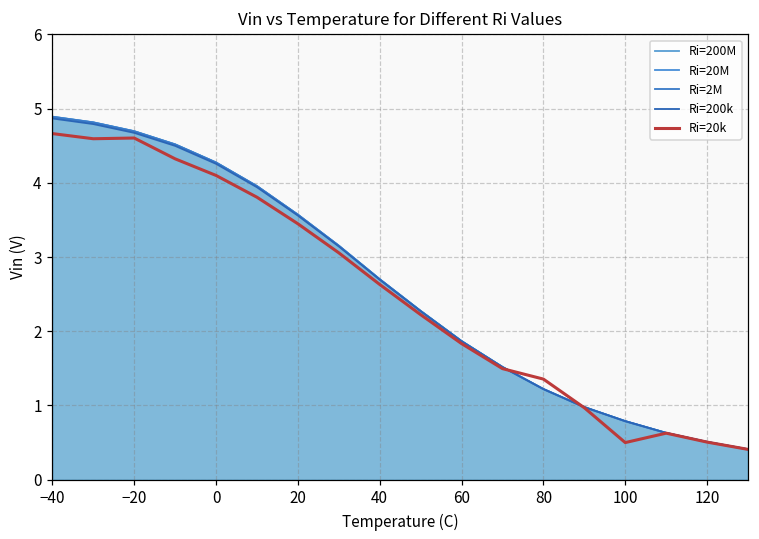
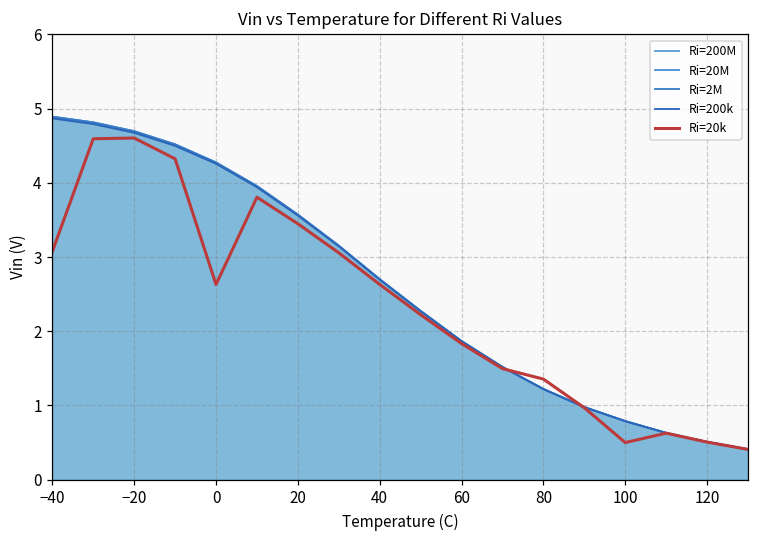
Ri=20k, −40: 4.7 -> 3.1
Ri=20k, 0: 4.1 -> 2.6
